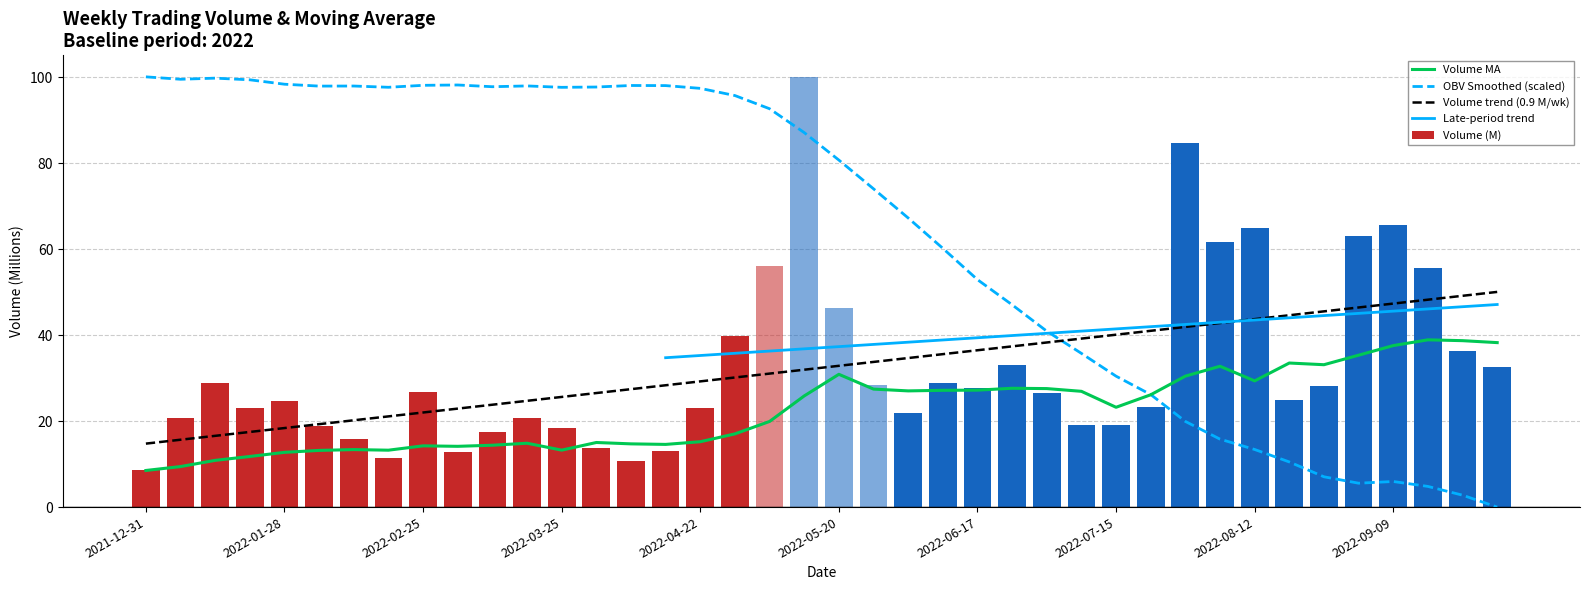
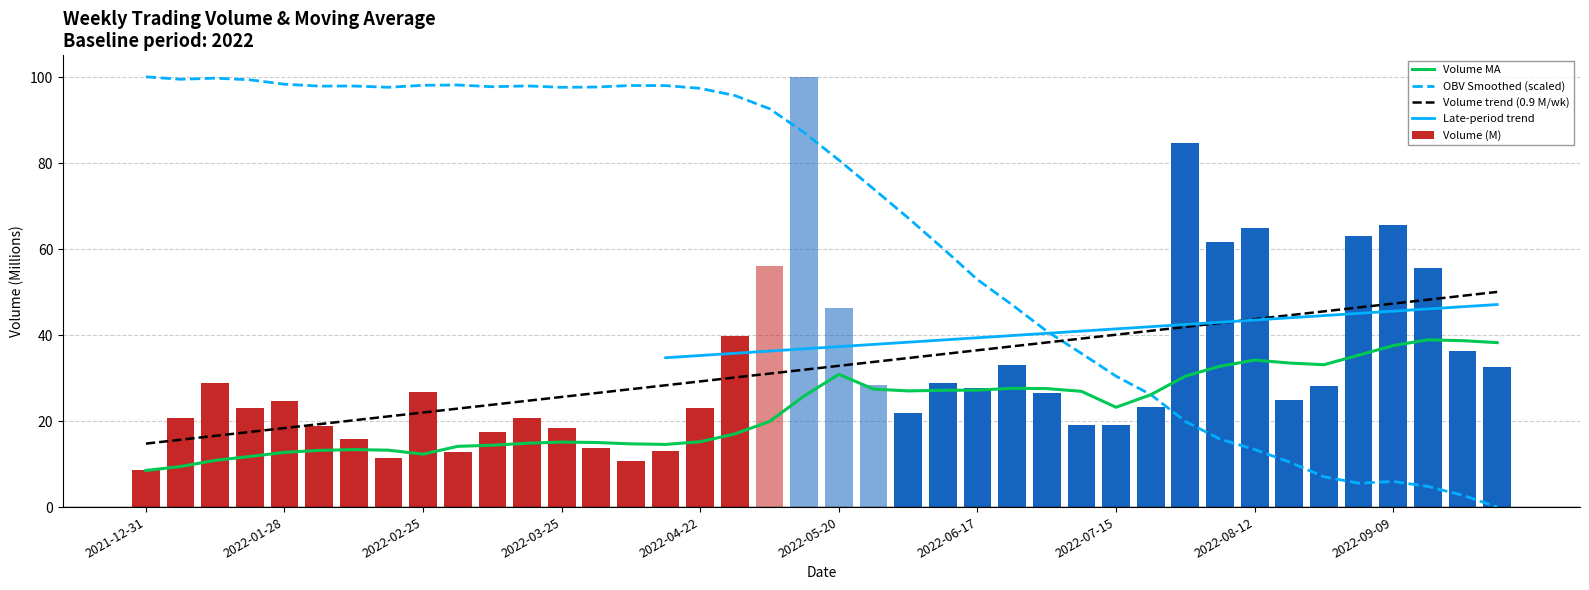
Volume MA, 2022-02-25: 14 -> 12
Volume MA, 2022-03-25: 13 -> 15
Volume MA, 2022-08-12: 29 -> 34
